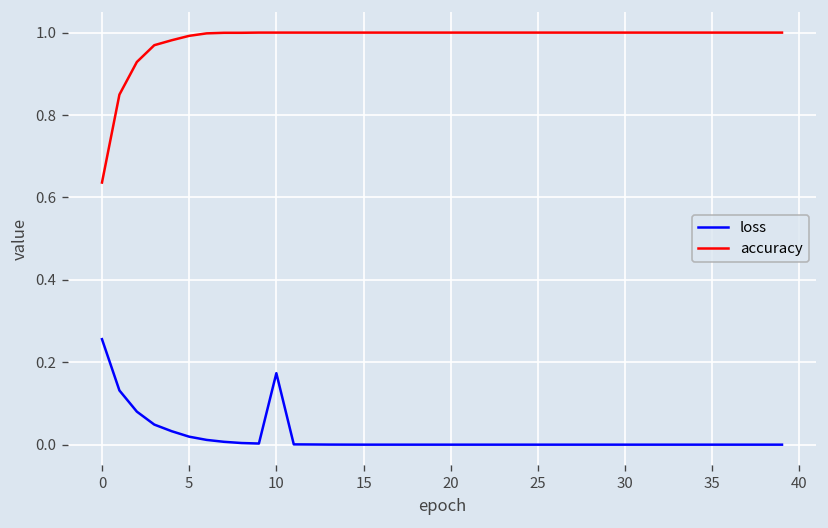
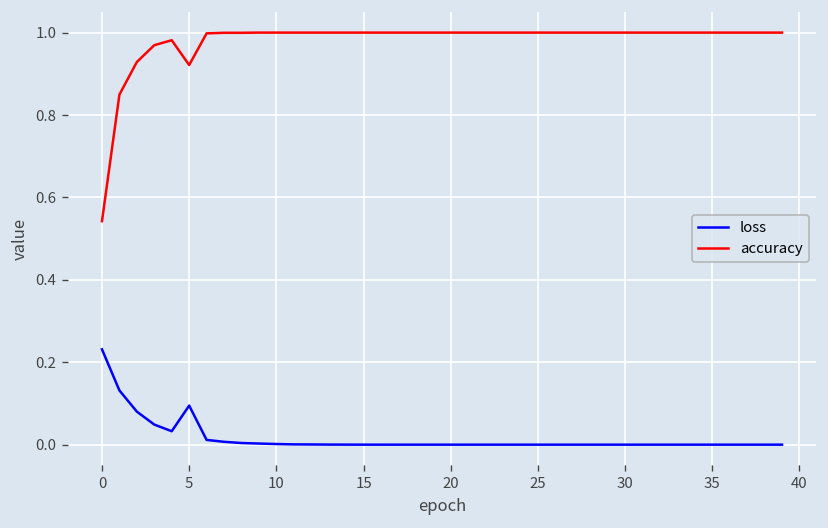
loss, 0: 0.26 -> 0.23
accuracy, 0: 0.64 -> 0.54
loss, 5: 0.02 -> 0.09
accuracy, 5: 0.99 -> 0.92
loss, 10: 0.17 -> 0.00
